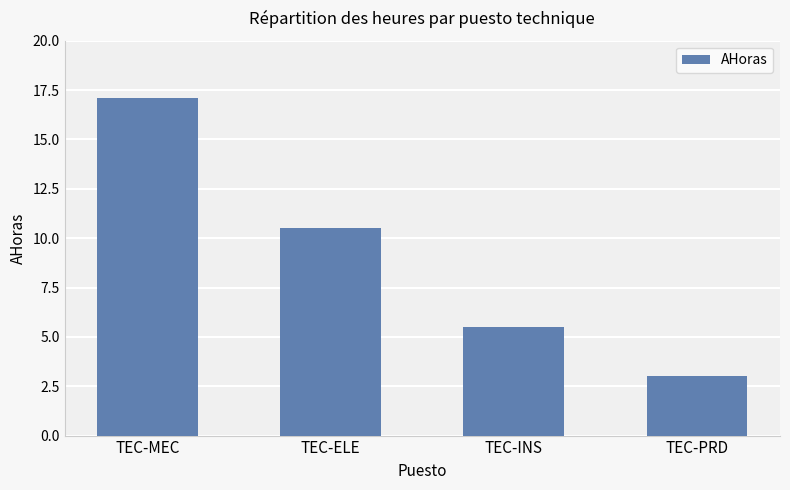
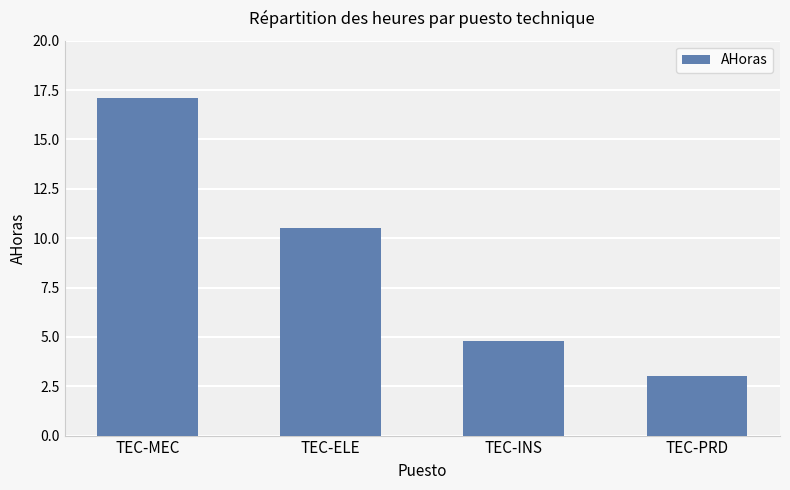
TEC-INS: 5.5 -> 4.8
